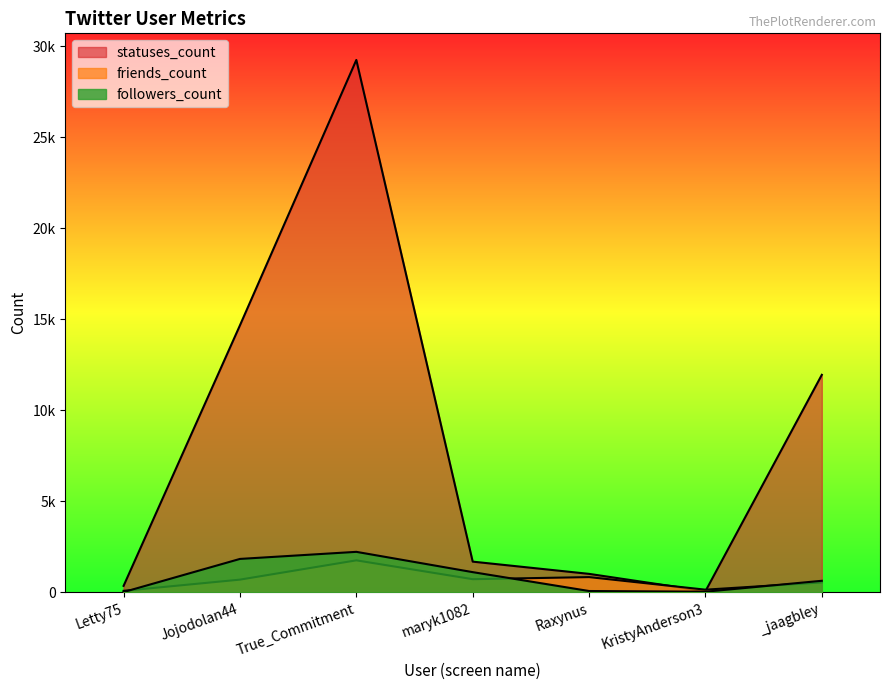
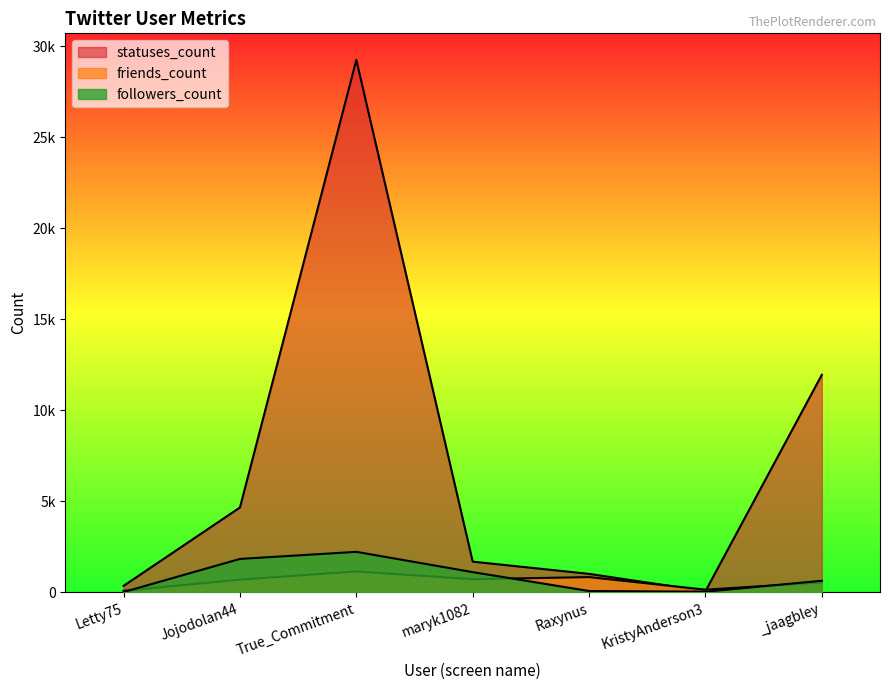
statuses_count, Jojodolan44: 14700 -> 4700
friends_count, True_Commitment: 1800 -> 1100
